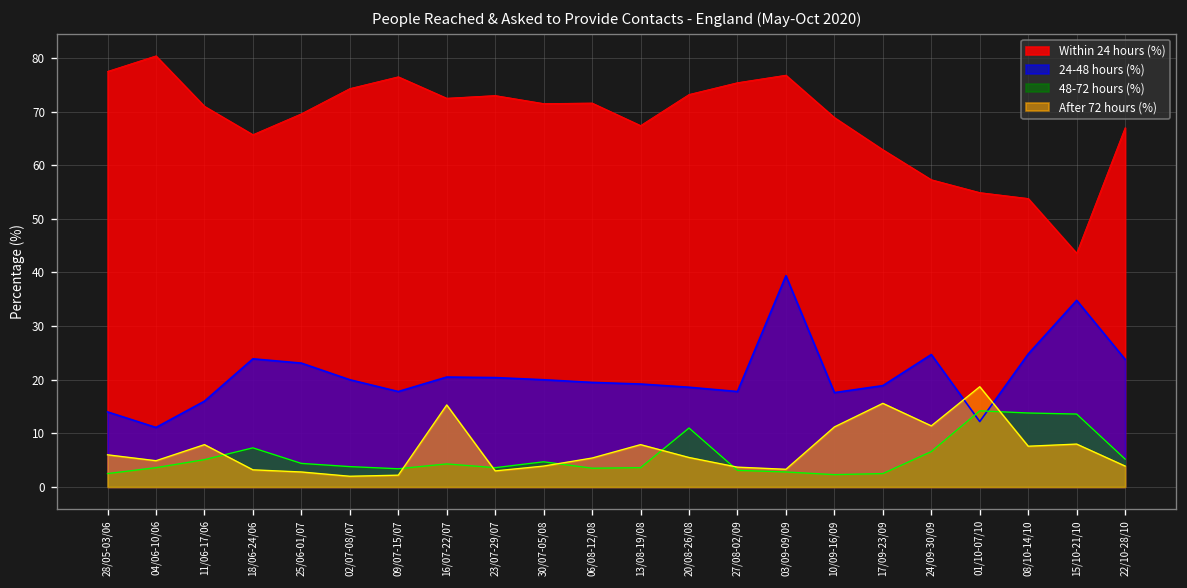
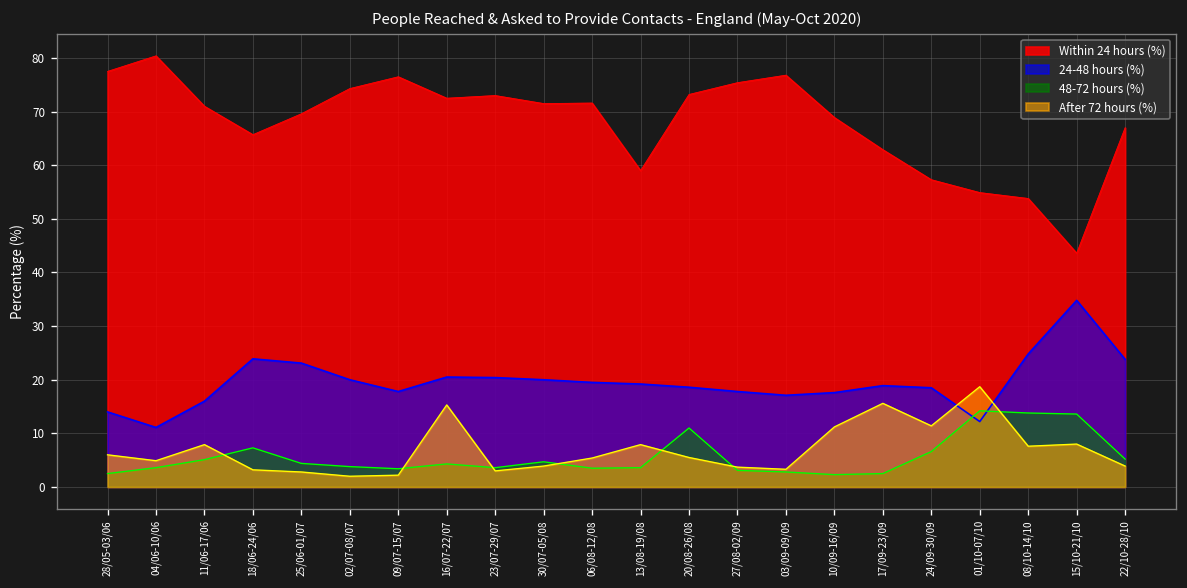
Within 24 hours (%), 13/08-19/08: 67 -> 59
24-48 hours (%), 03/09-09/09: 39 -> 17
24-48 hours (%), 24/09-30/09: 25 -> 19
